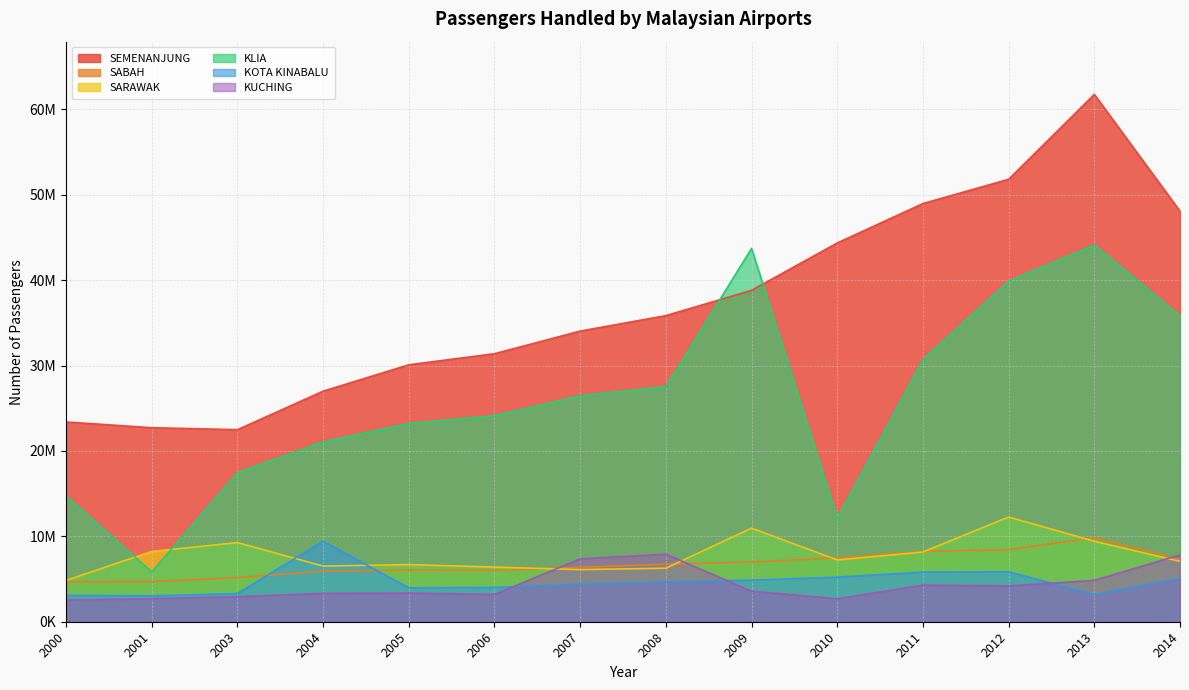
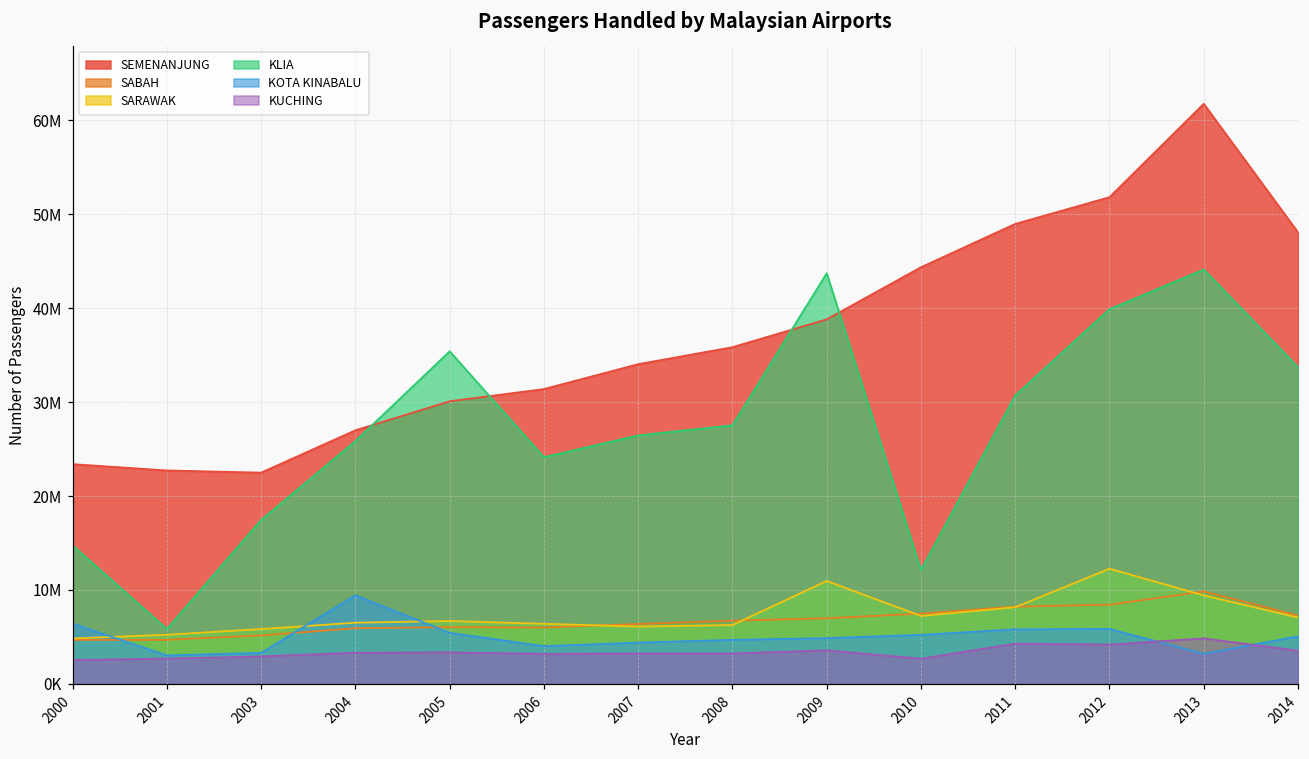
KOTA KINABALU, 2000: 3000000 -> 6000000
SARAWAK, 2001: 8000000 -> 5000000
SARAWAK, 2003: 9000000 -> 6000000
KLIA, 2004: 21000000 -> 26000000
KLIA, 2005: 23000000 -> 35000000
KOTA KINABALU, 2005: 4000000 -> 5000000
KUCHING, 2007: 7000000 -> 3000000
KUCHING, 2008: 8000000 -> 3000000
KLIA, 2014: 36000000 -> 34000000
KUCHING, 2014: 8000000 -> 4000000
